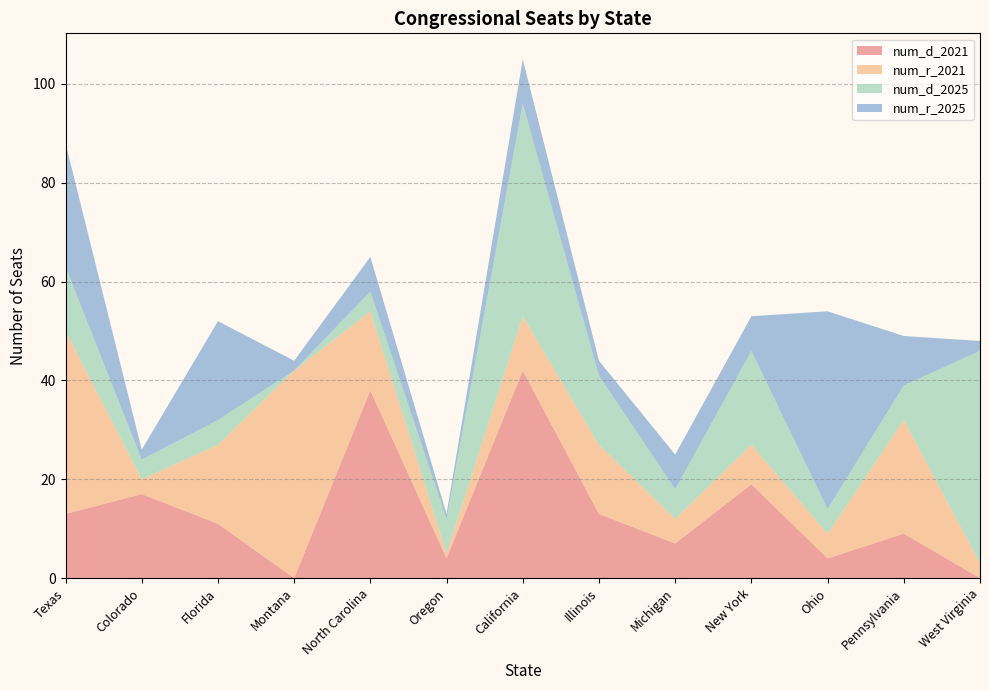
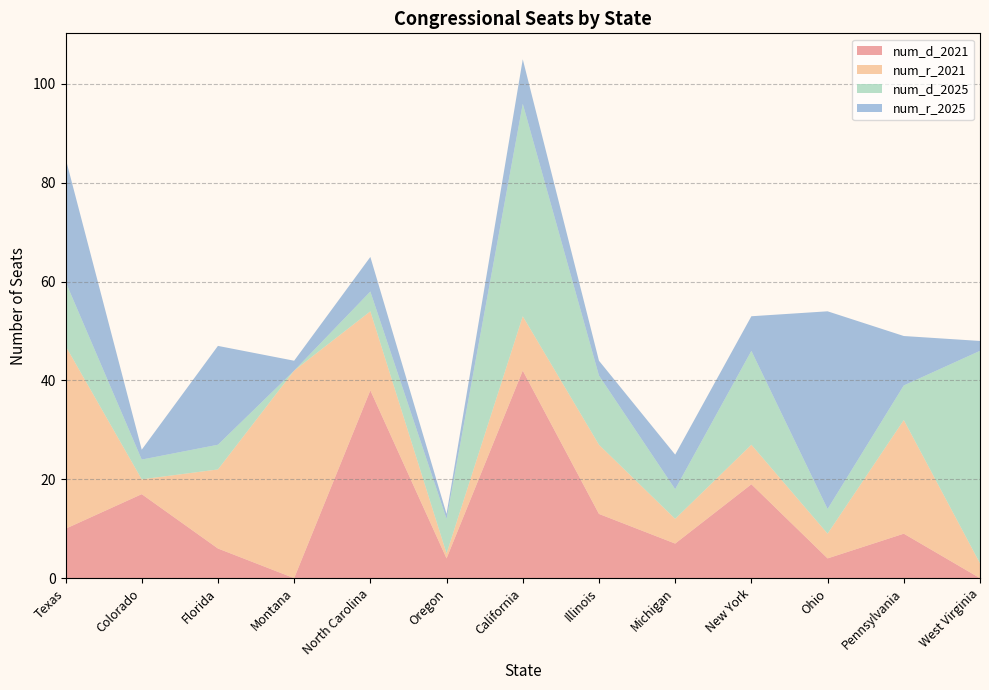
num_d_2021, Texas: 13 -> 10
num_d_2021, Florida: 11 -> 6
